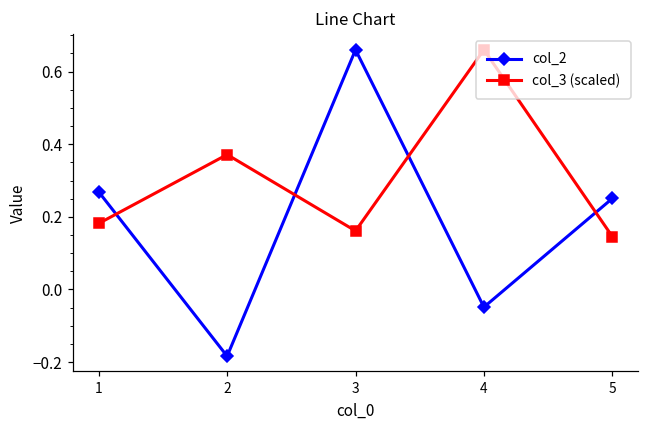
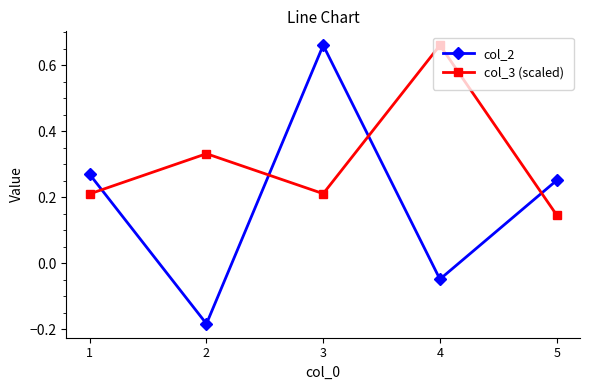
col_3 (scaled), 1: 0.18 -> 0.21
col_3 (scaled), 2: 0.37 -> 0.33
col_3 (scaled), 3: 0.16 -> 0.21
